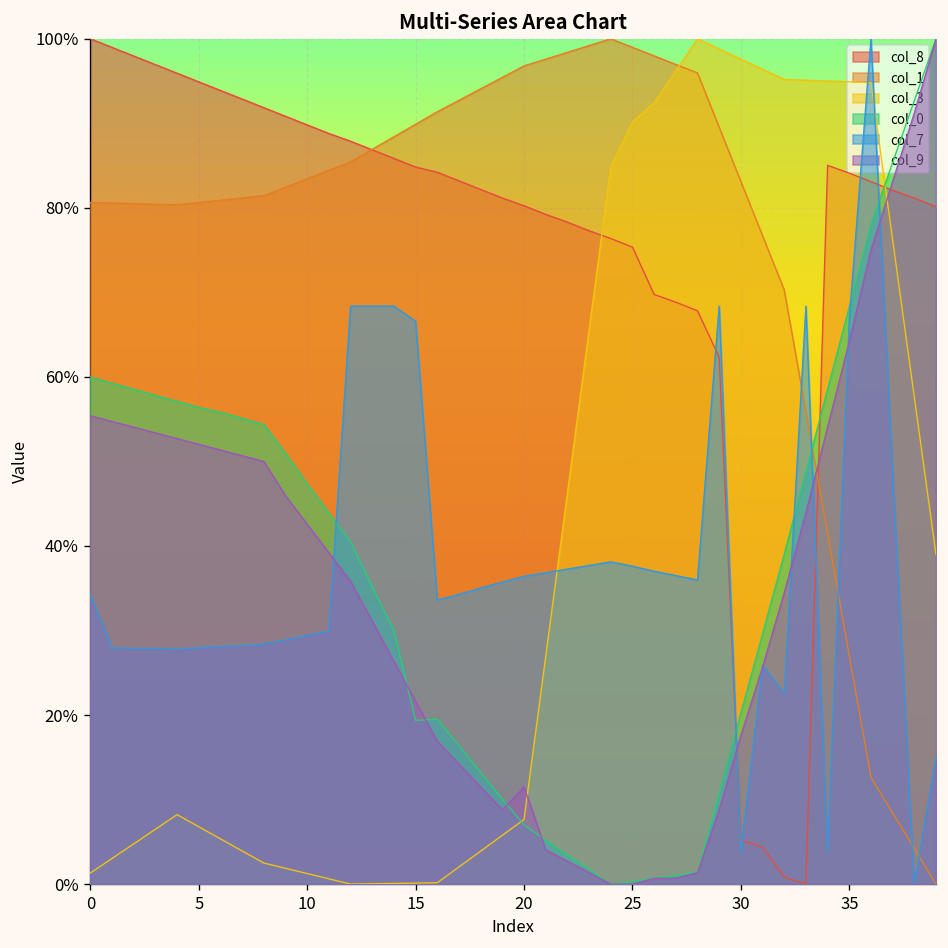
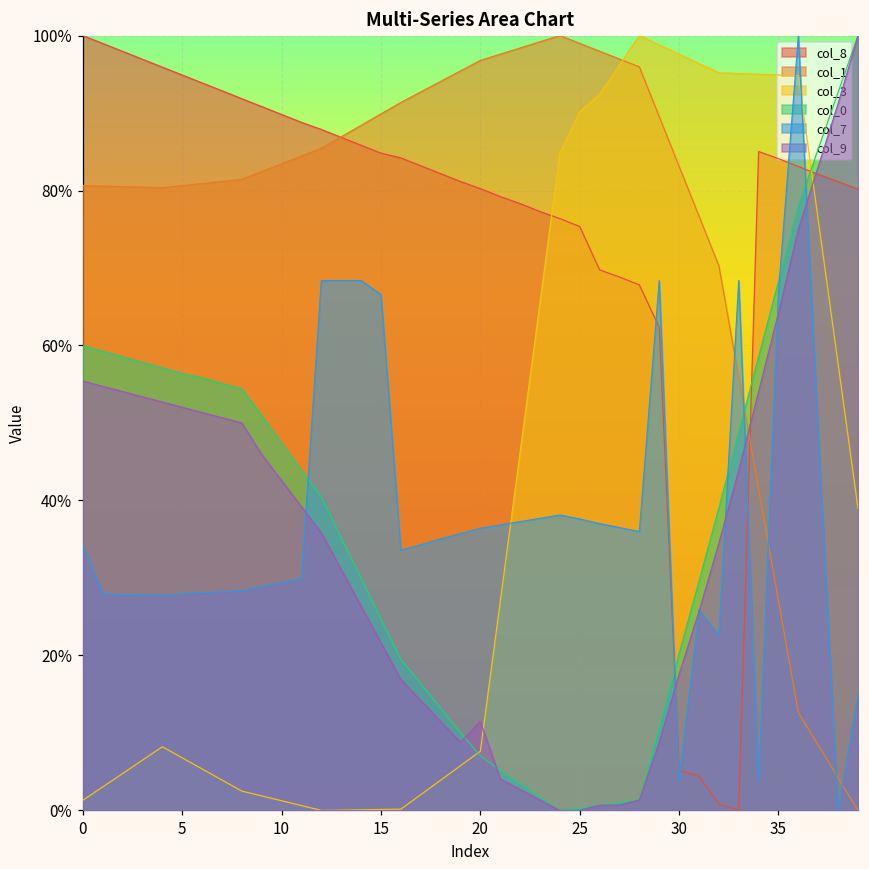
col_0, 15: 19% -> 25%
